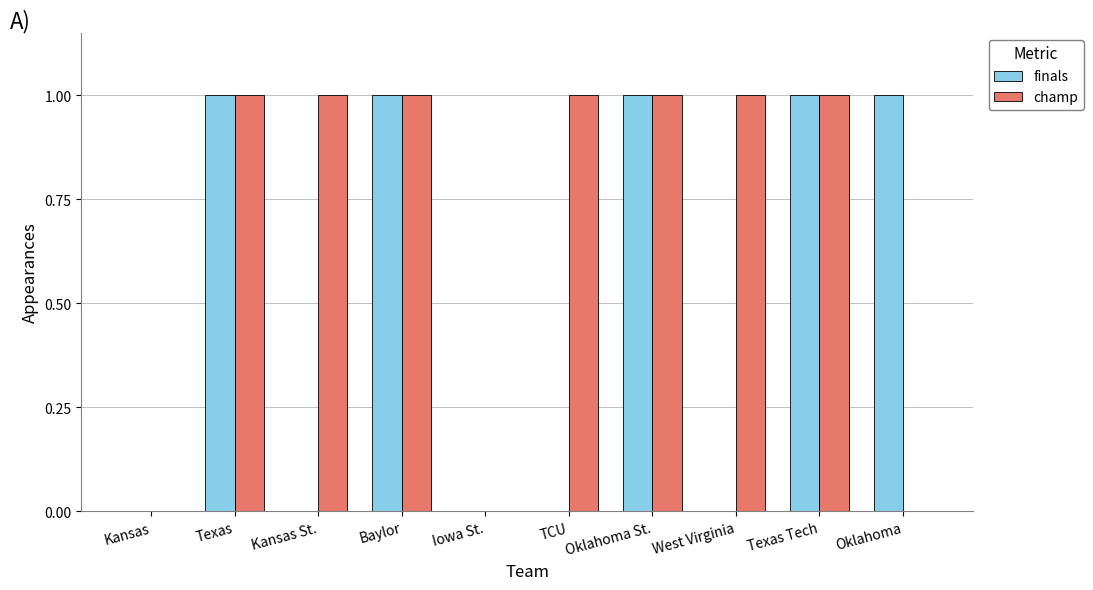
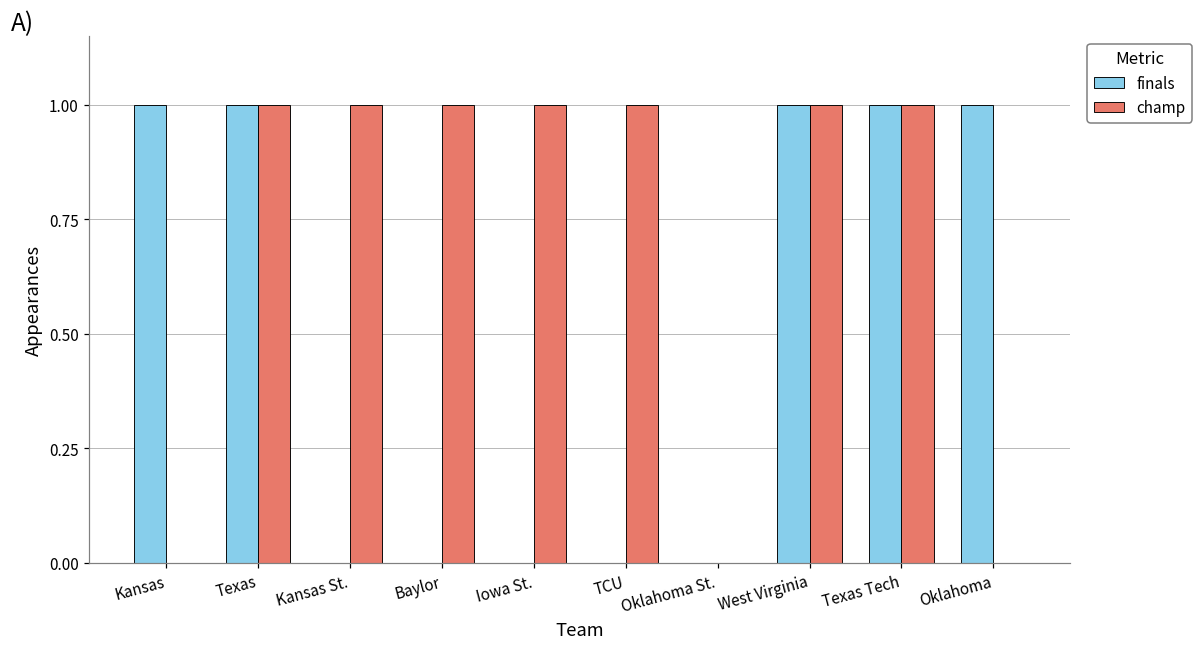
finals, Kansas: 0 -> 1
finals, Baylor: 1 -> 0
champ, Iowa St.: 0 -> 1
finals, Oklahoma St.: 1 -> 0
champ, Oklahoma St.: 1 -> 0
finals, West Virginia: 0 -> 1
